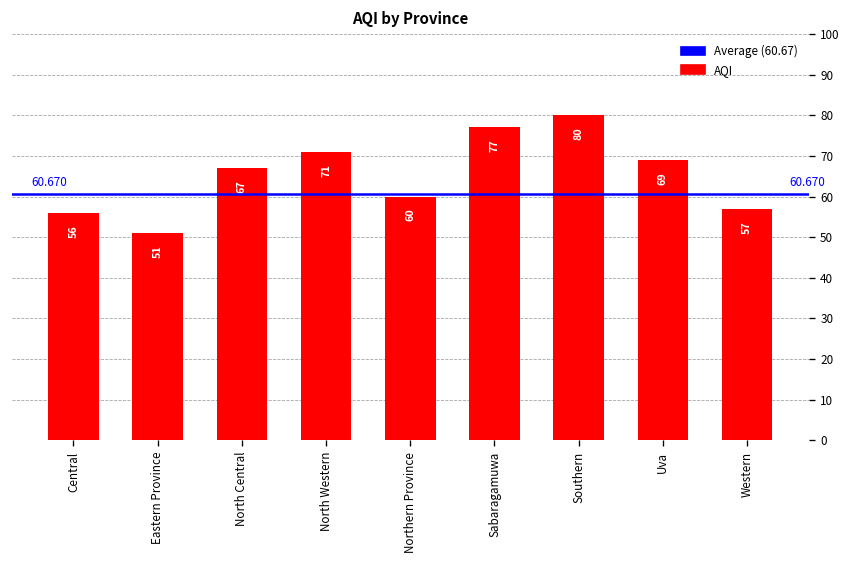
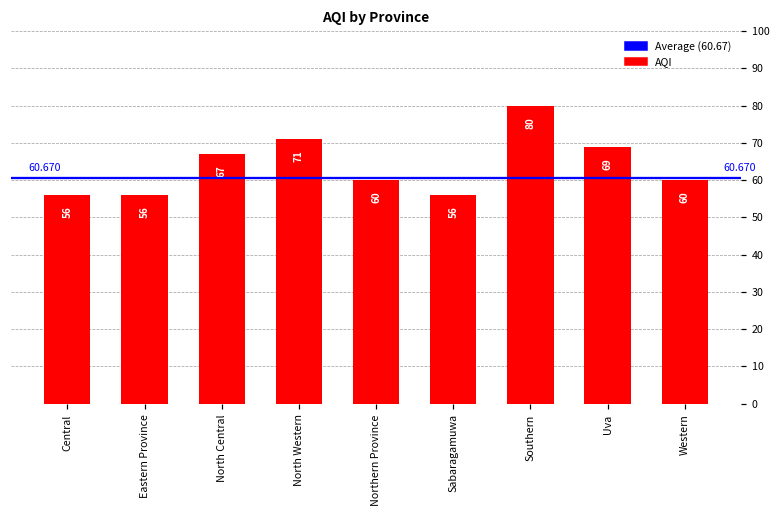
Eastern Province: 51 -> 56
Sabaragamuwa: 77 -> 56
Western: 57 -> 60
